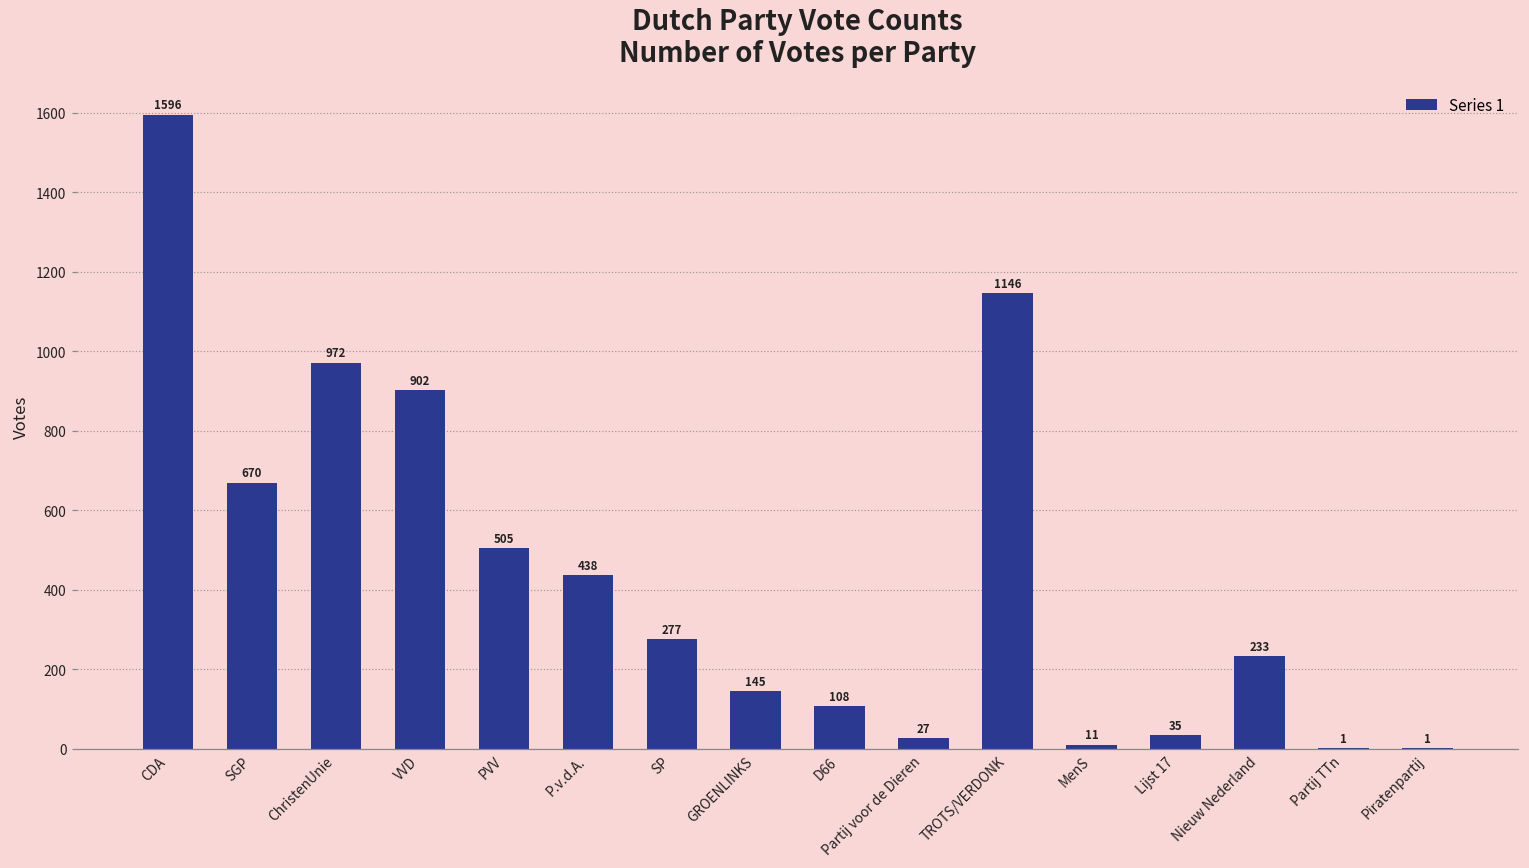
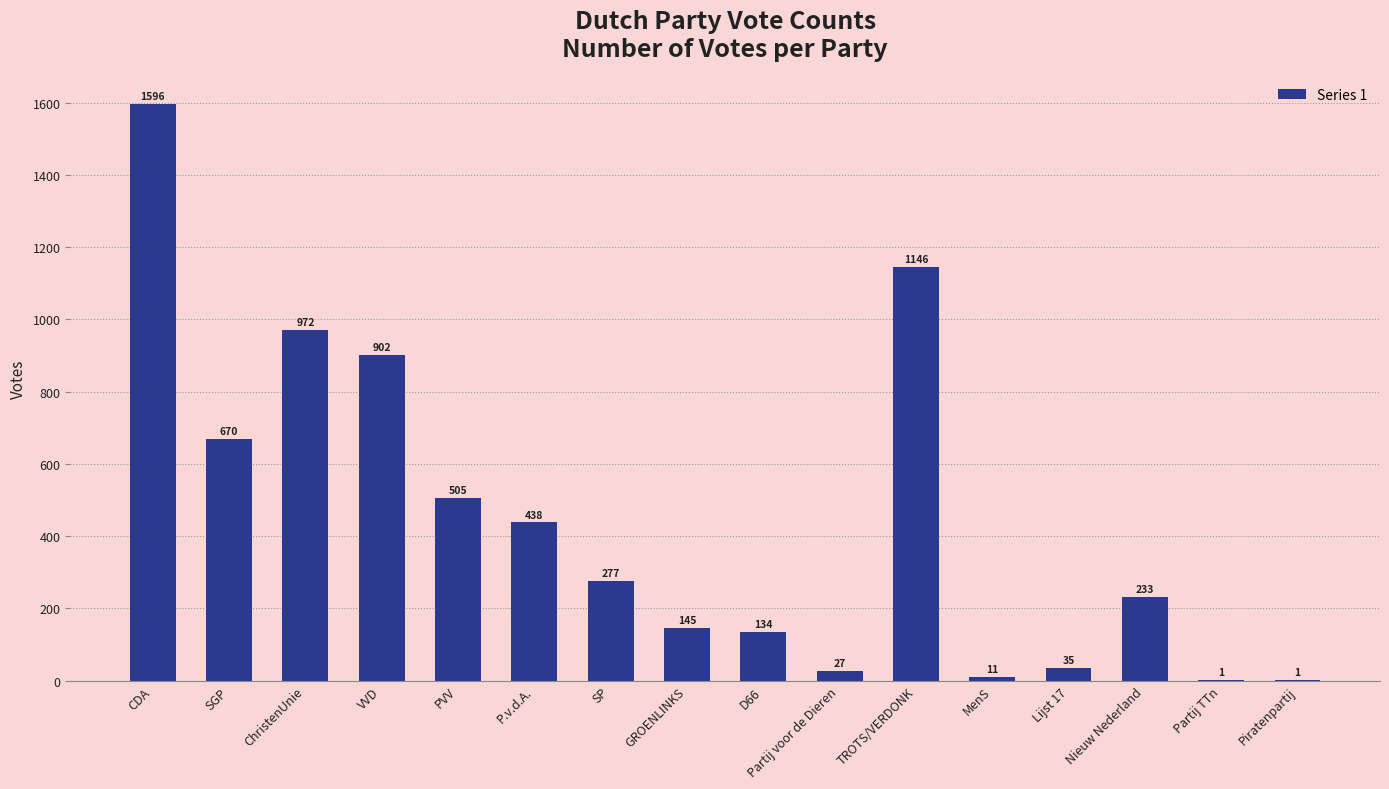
D66: 108 -> 134
